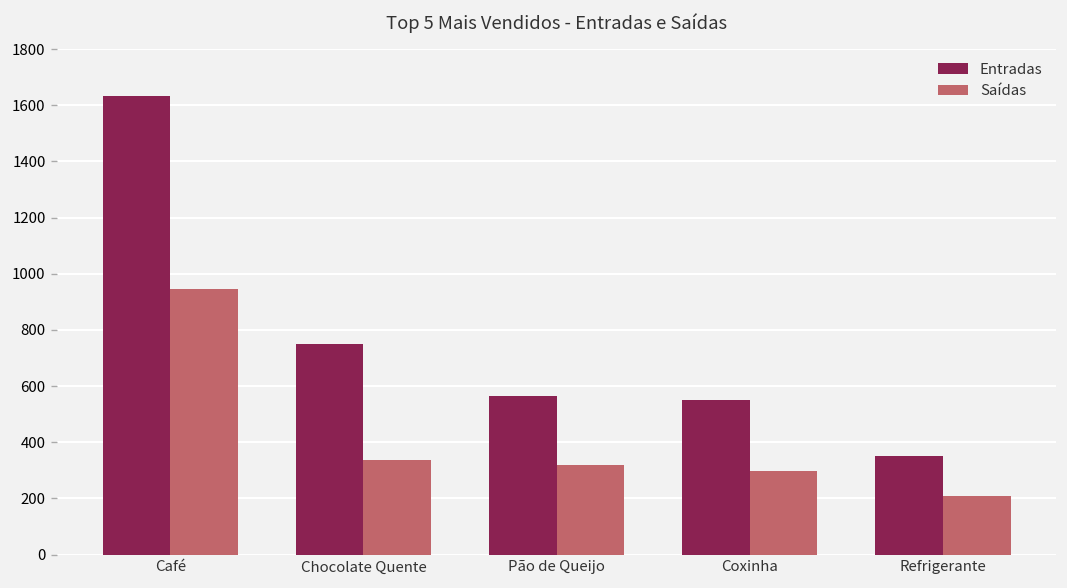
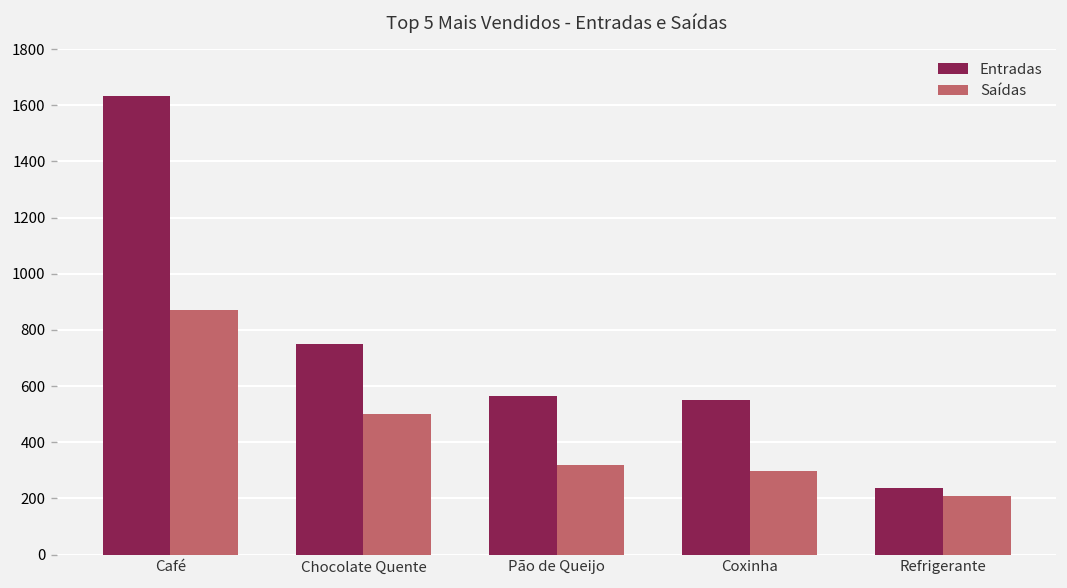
Saídas, Café: 950 -> 870
Saídas, Chocolate Quente: 340 -> 500
Entradas, Refrigerante: 350 -> 240
